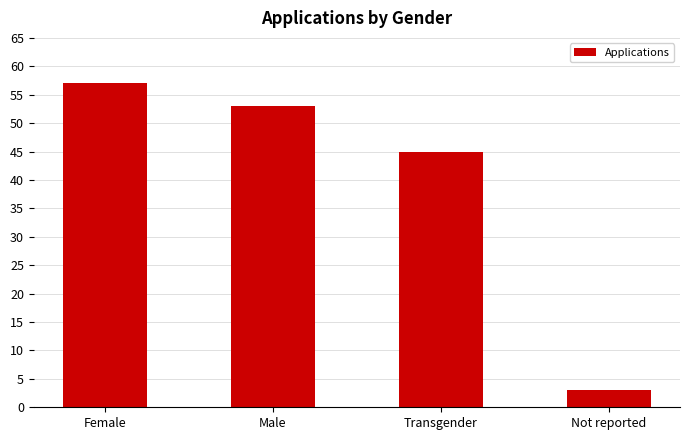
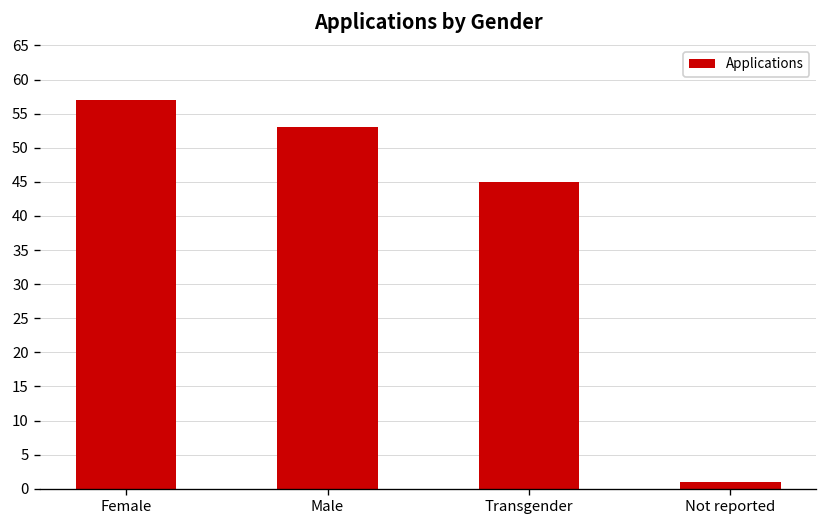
Not reported: 3 -> 1
